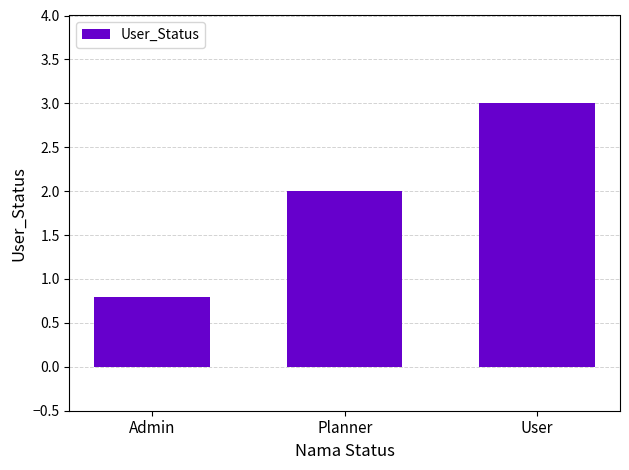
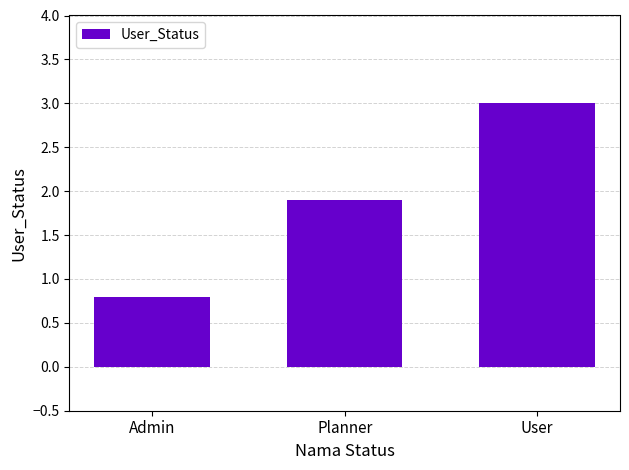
Planner: 2.0 -> 1.9
